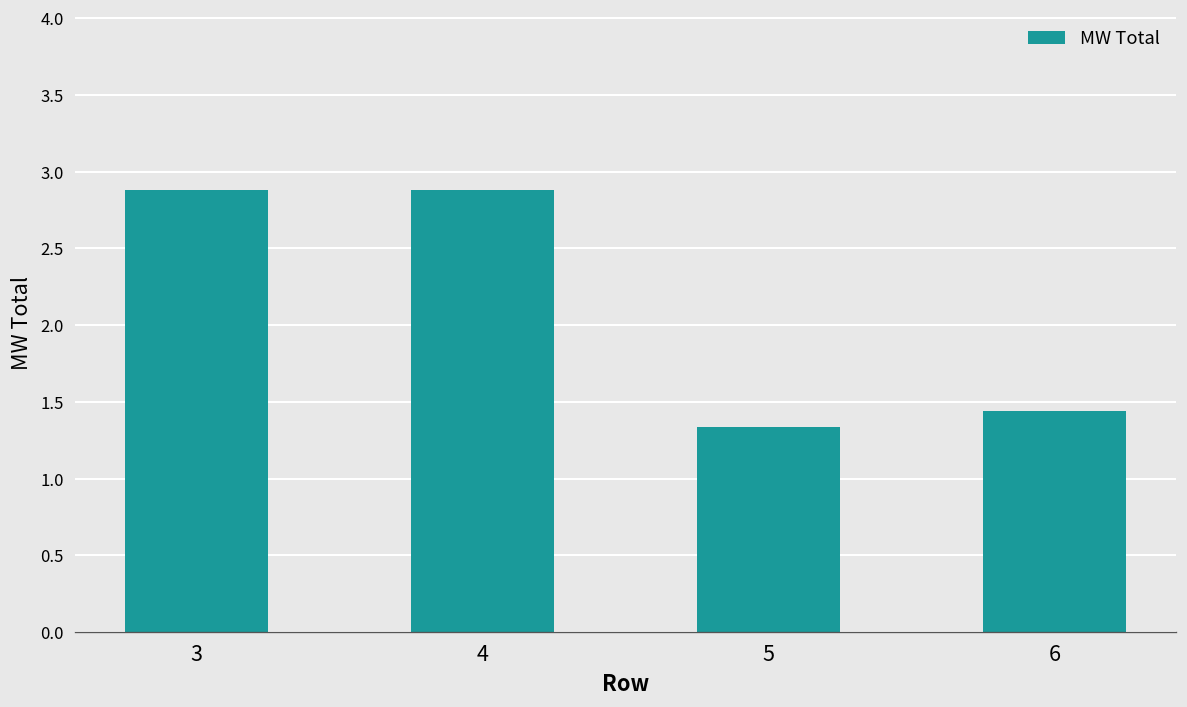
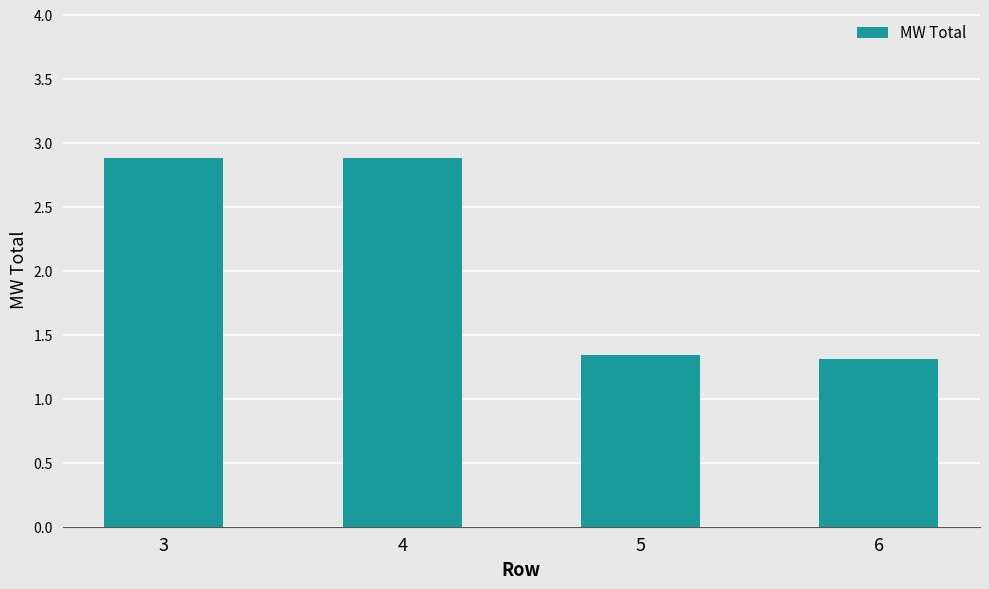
6: 1.44 -> 1.31
